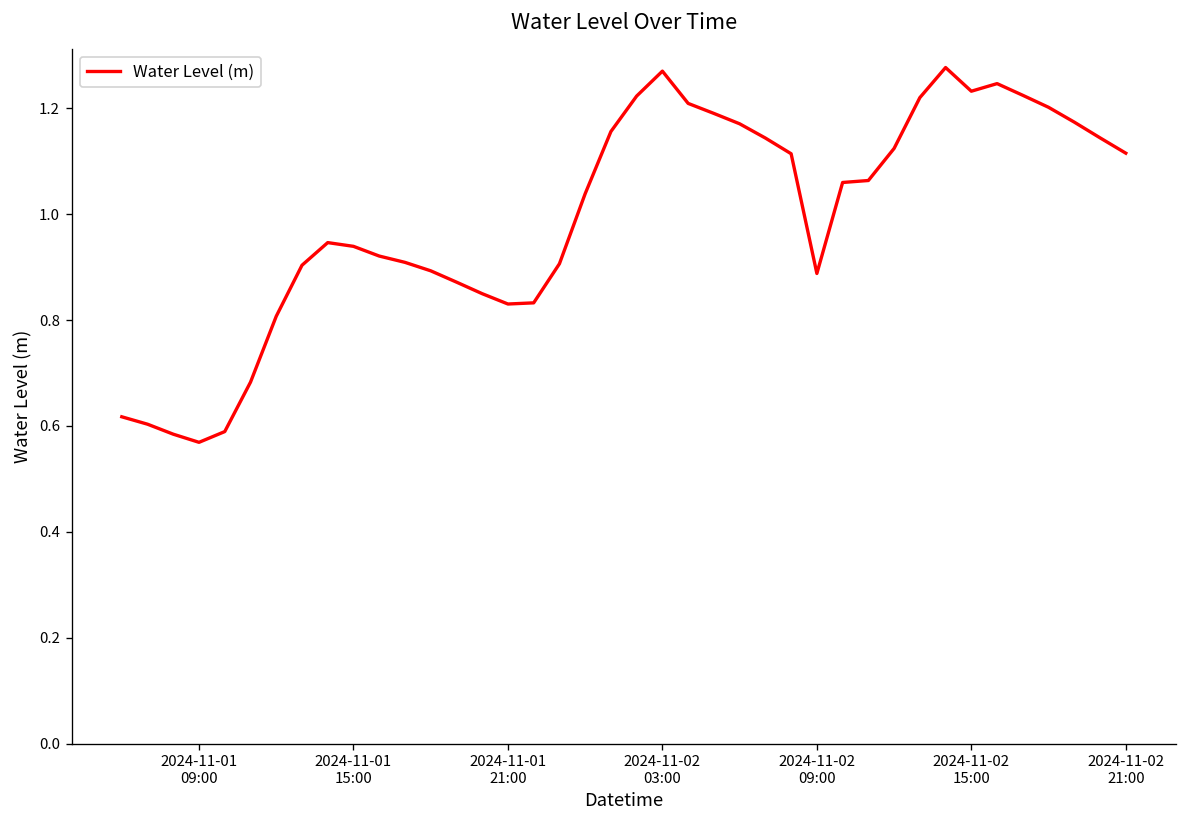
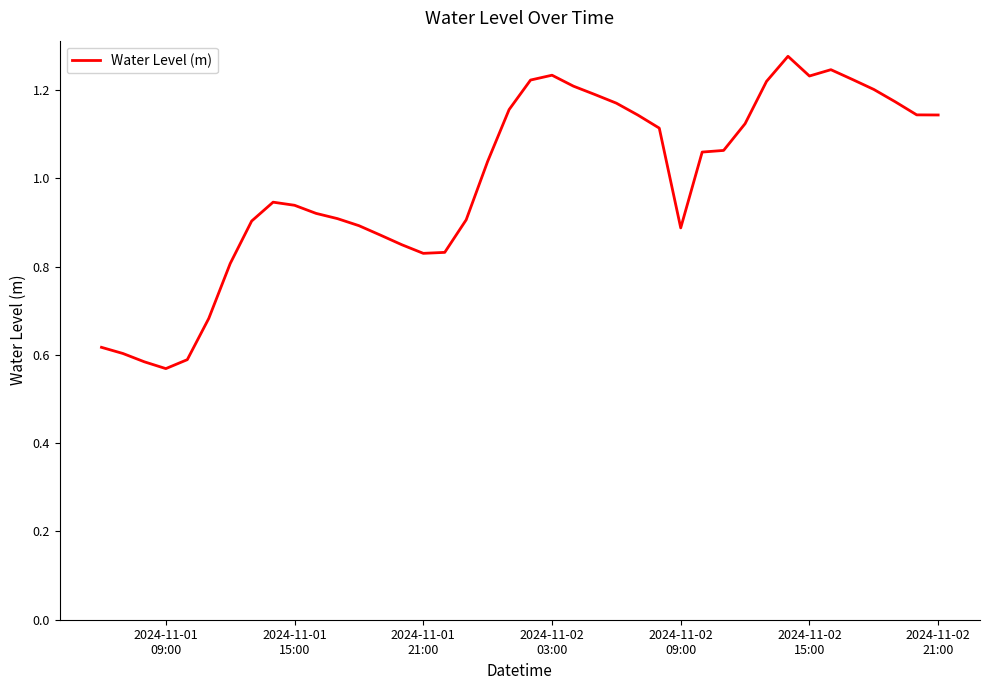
2024-11-02 03:00: 1.27 -> 1.23
2024-11-02 21:00: 1.12 -> 1.14
